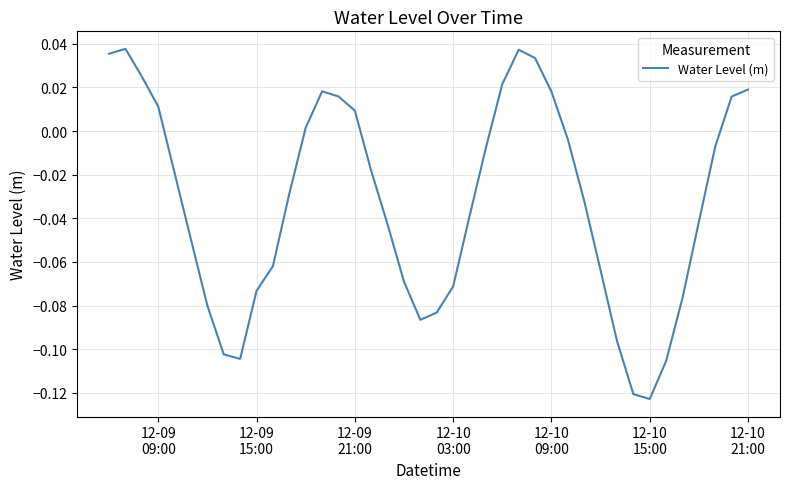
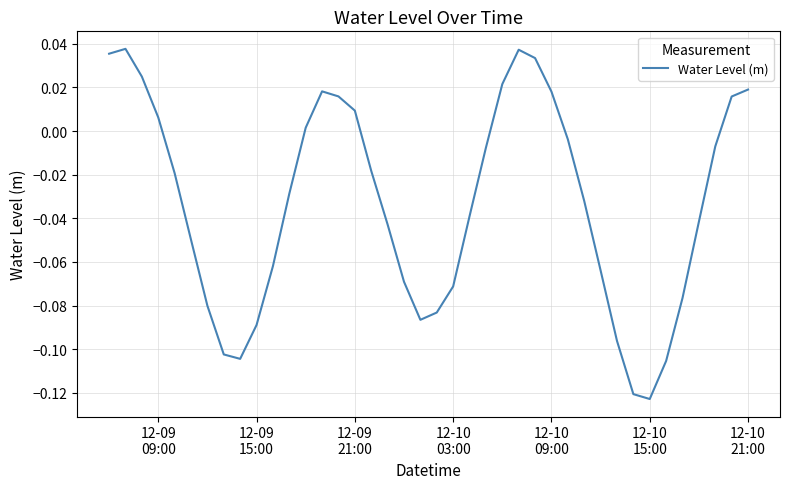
12-09 09:00: 0.011 -> 0.006
12-09 15:00: -0.073 -> -0.089
